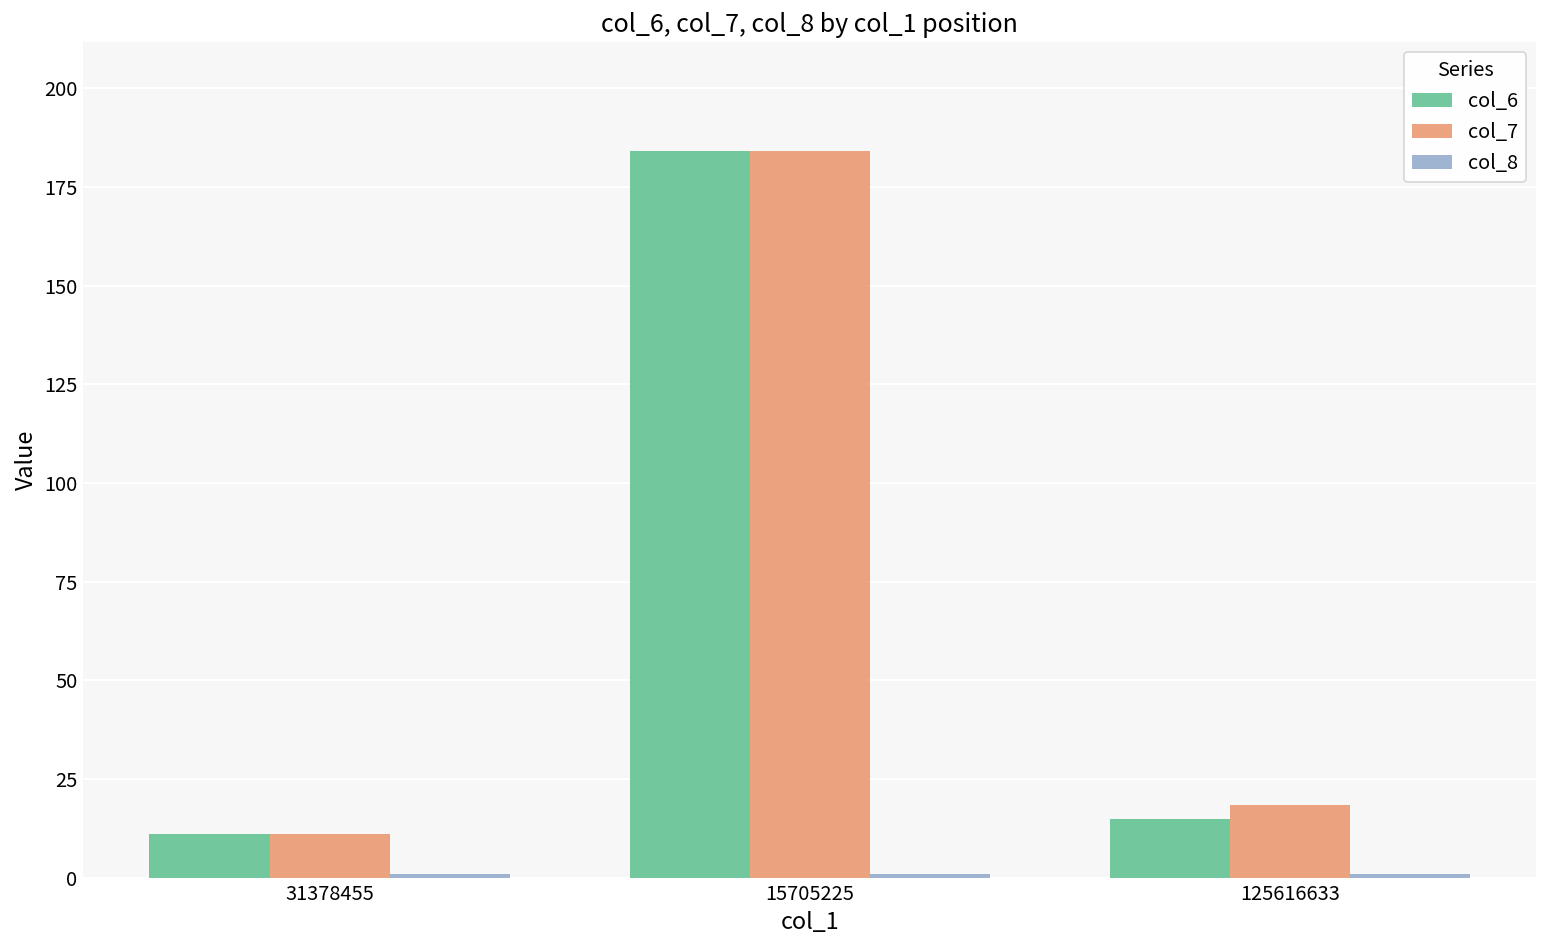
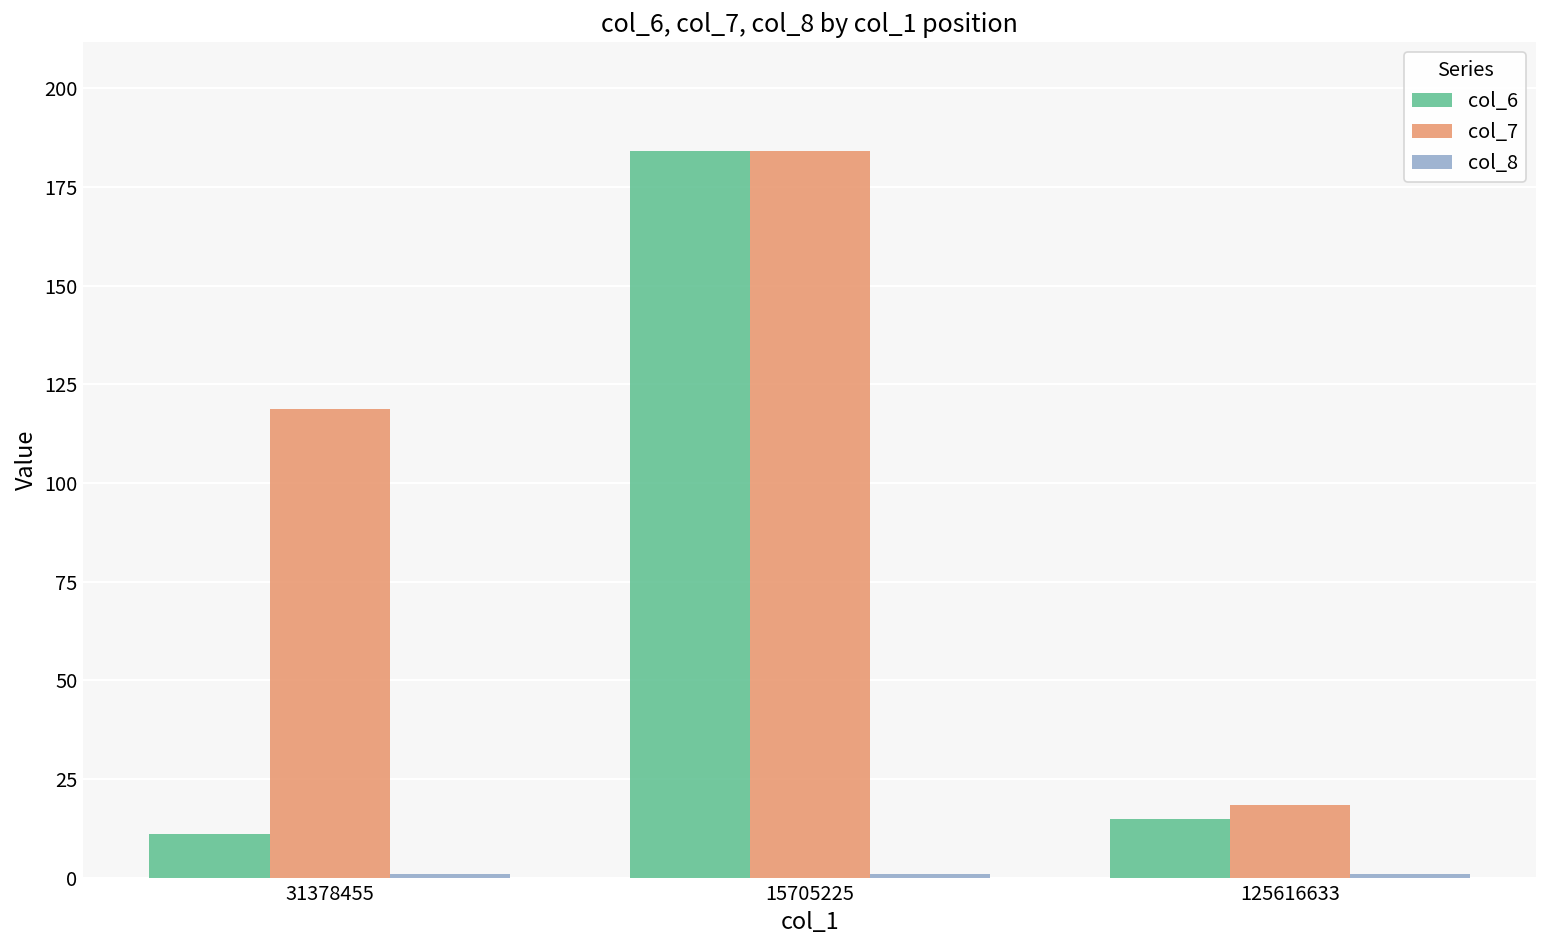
col_7, 31378455: 11 -> 119
